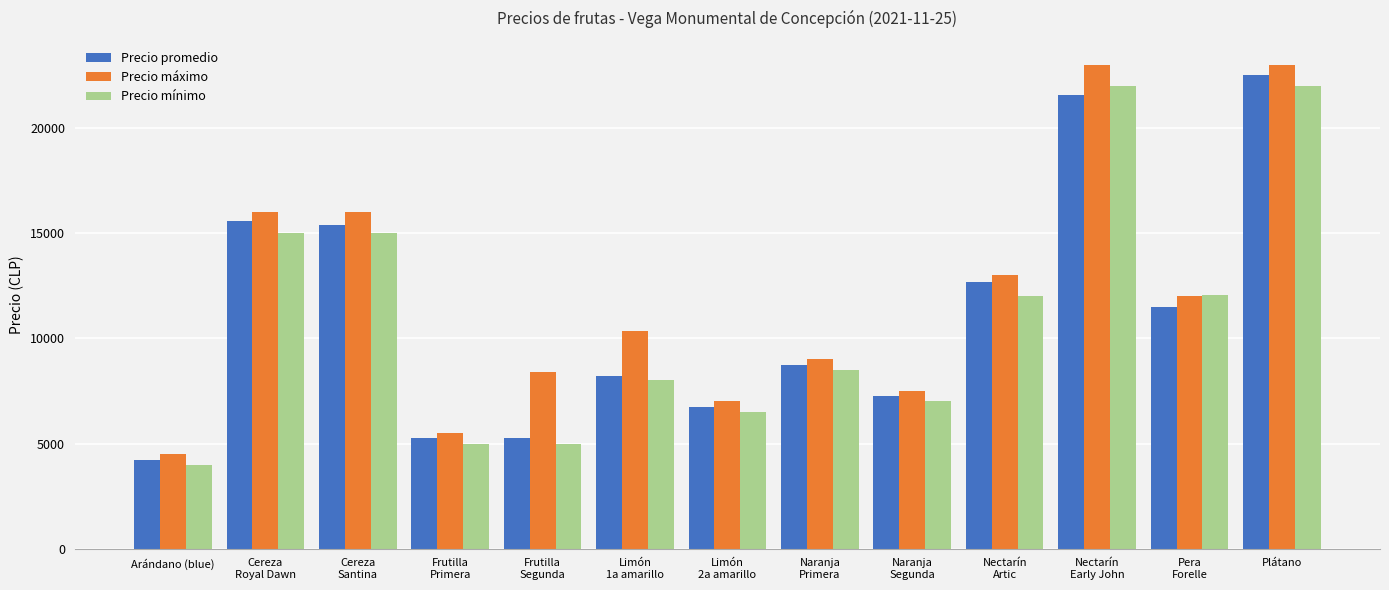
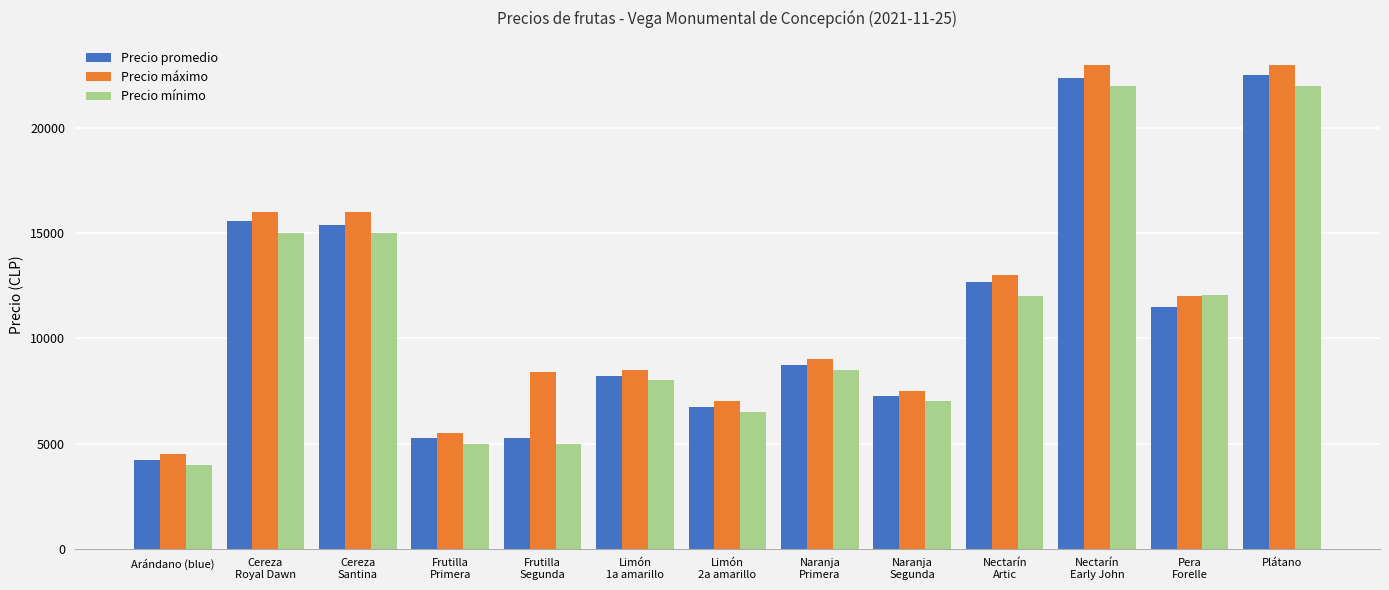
Precio máximo, Limón 1a amarillo: 10400 -> 8500
Precio promedio, Nectarín Early John: 21600 -> 22400
